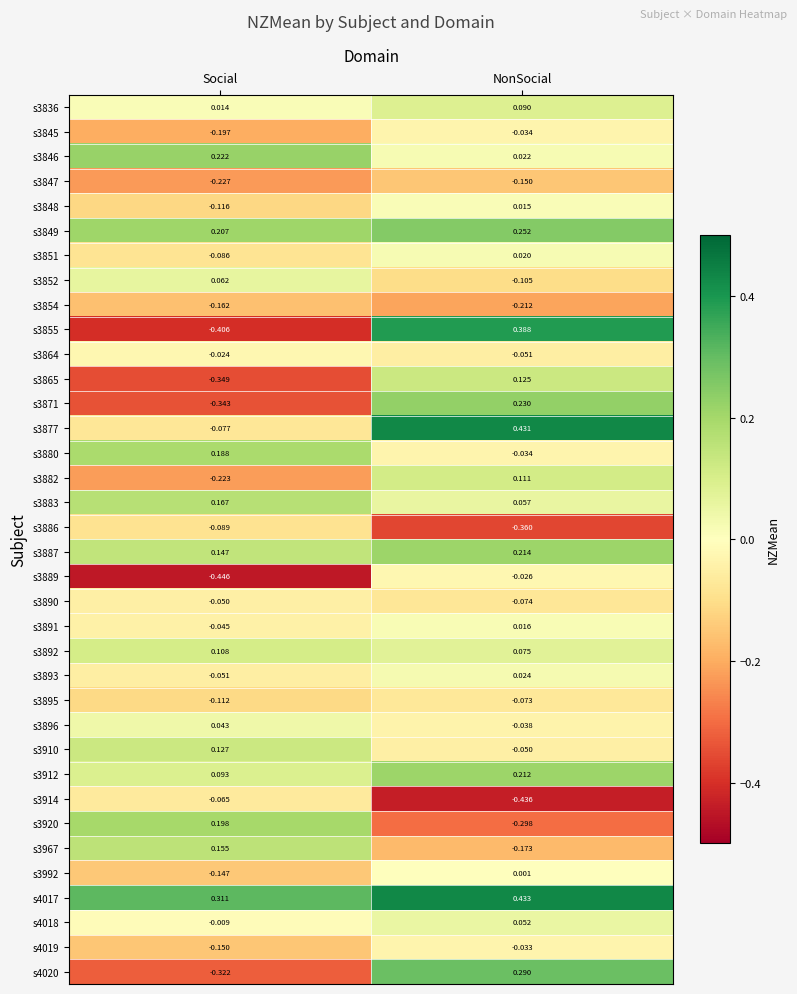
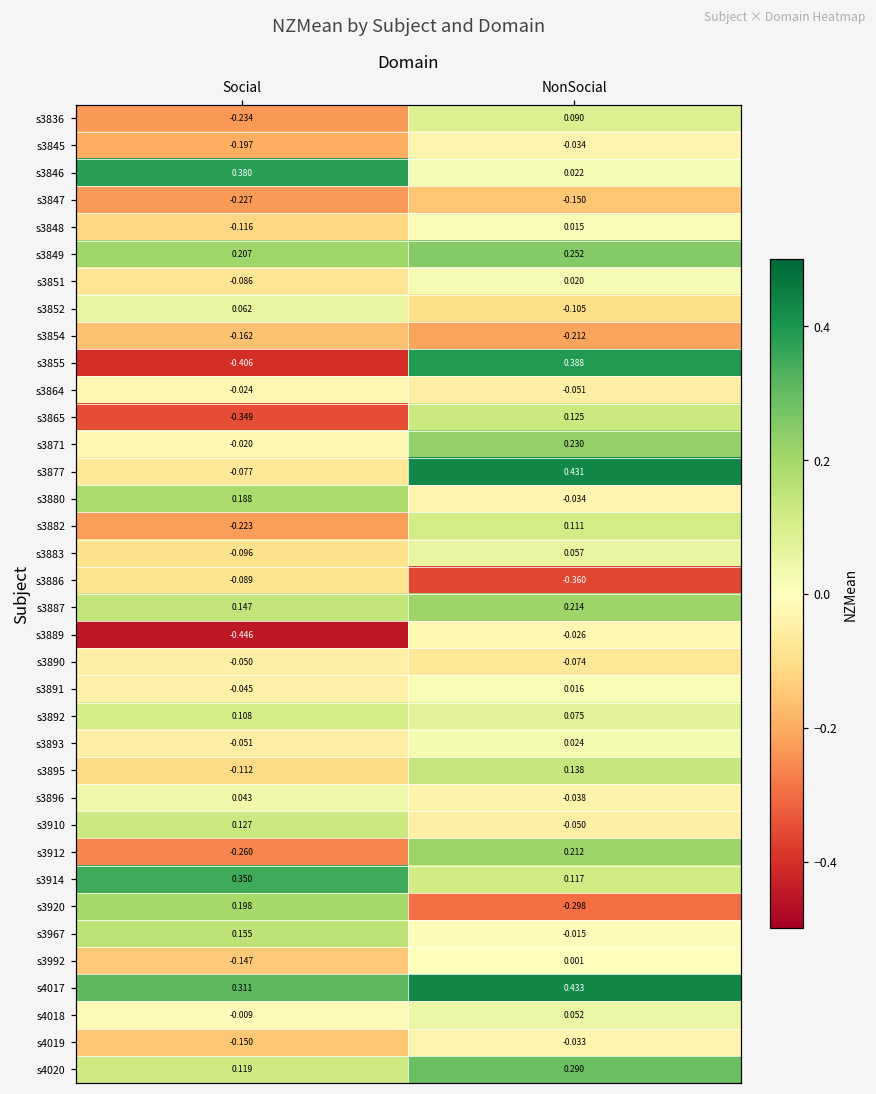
s3836, Social: 0.014 -> -0.234
s3846, Social: 0.222 -> 0.380
s3871, Social: -0.343 -> -0.020
s3883, Social: 0.167 -> -0.096
s3895, NonSocial: -0.073 -> 0.138
s3912, Social: 0.093 -> -0.260
s3914, Social: -0.065 -> 0.350
s3914, NonSocial: -0.436 -> 0.117
s3967, NonSocial: -0.173 -> -0.015
s4020, Social: -0.322 -> 0.119
